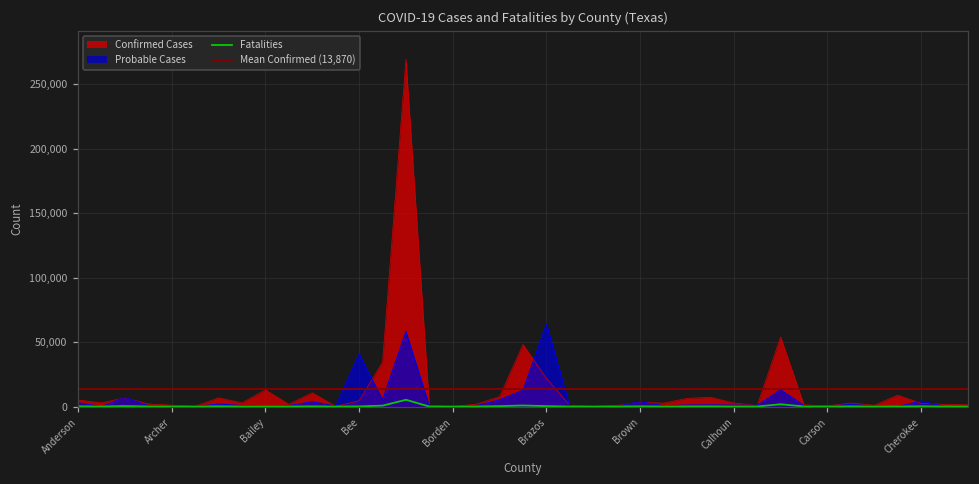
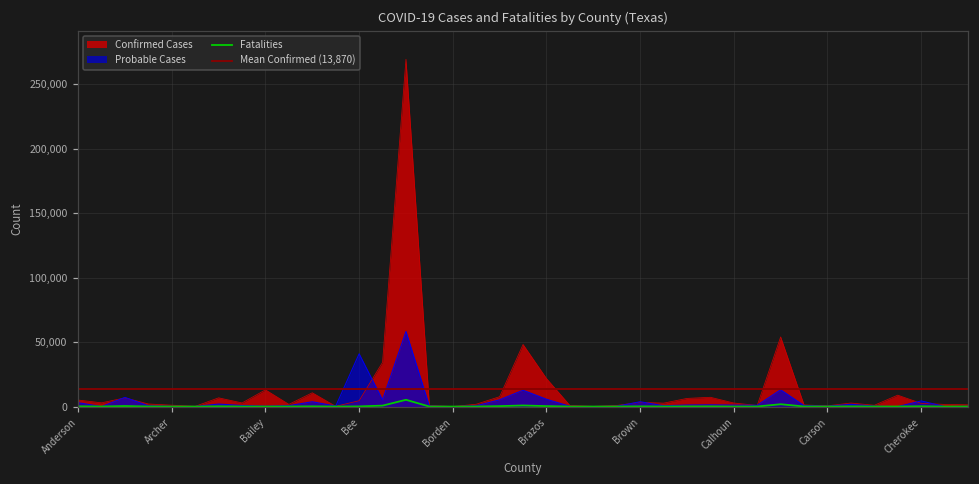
Probable Cases, Brazos: 64,000 -> 6,000
